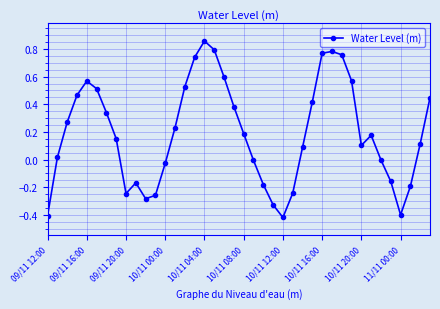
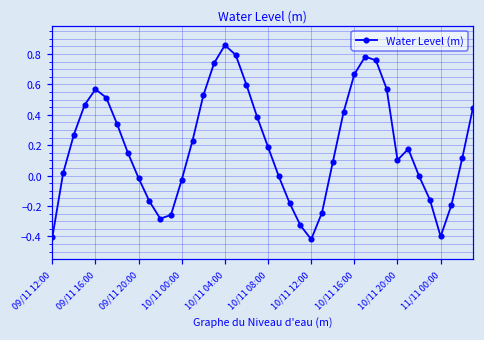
09/11 20:00: -0.25 -> -0.02
10/11 16:00: 0.77 -> 0.67
